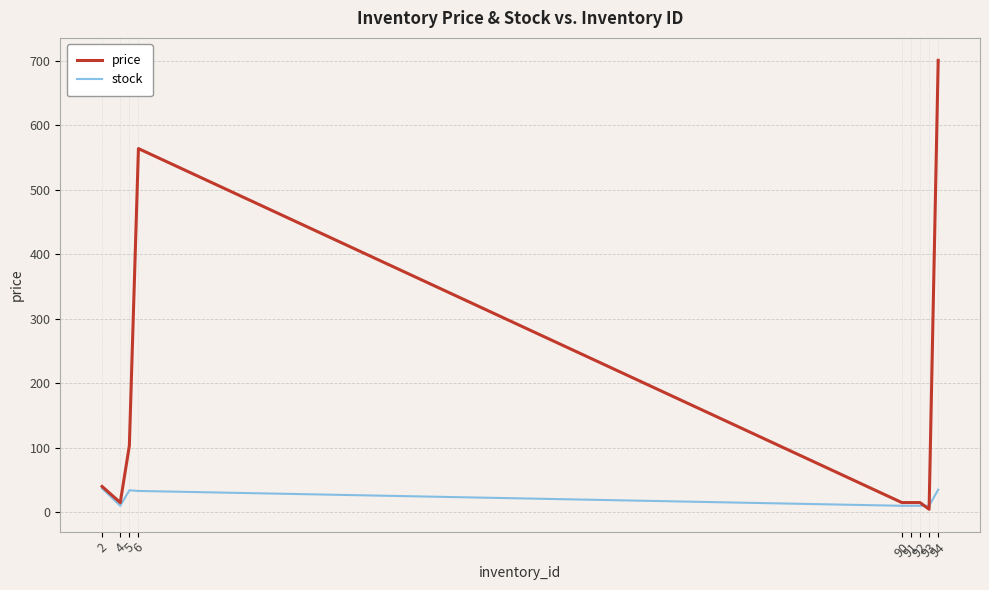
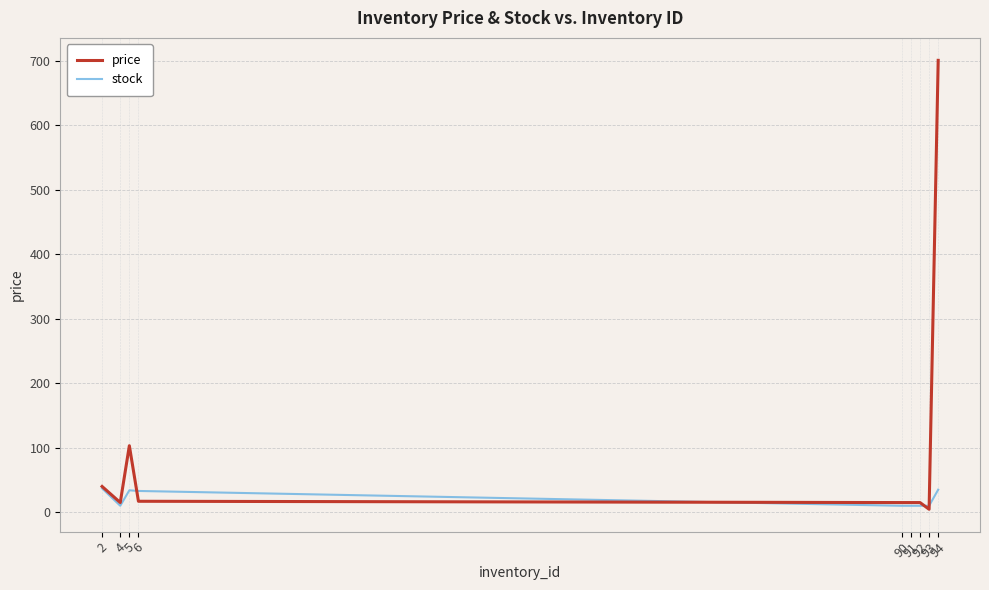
price, 6: 560 -> 20
